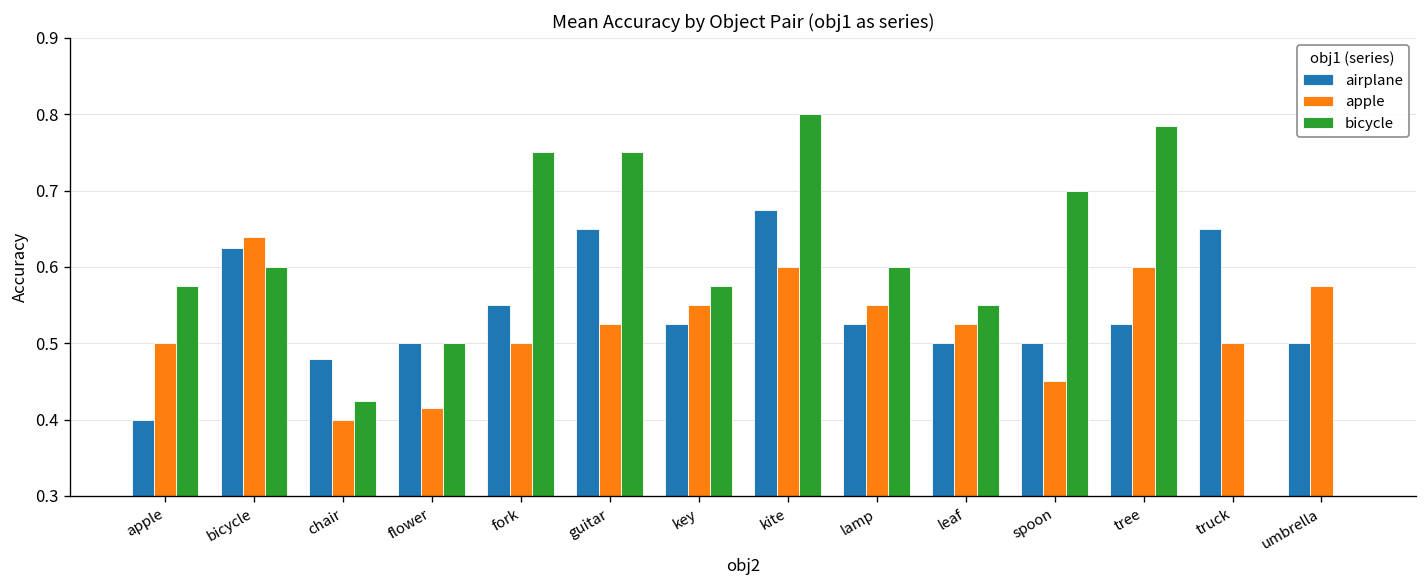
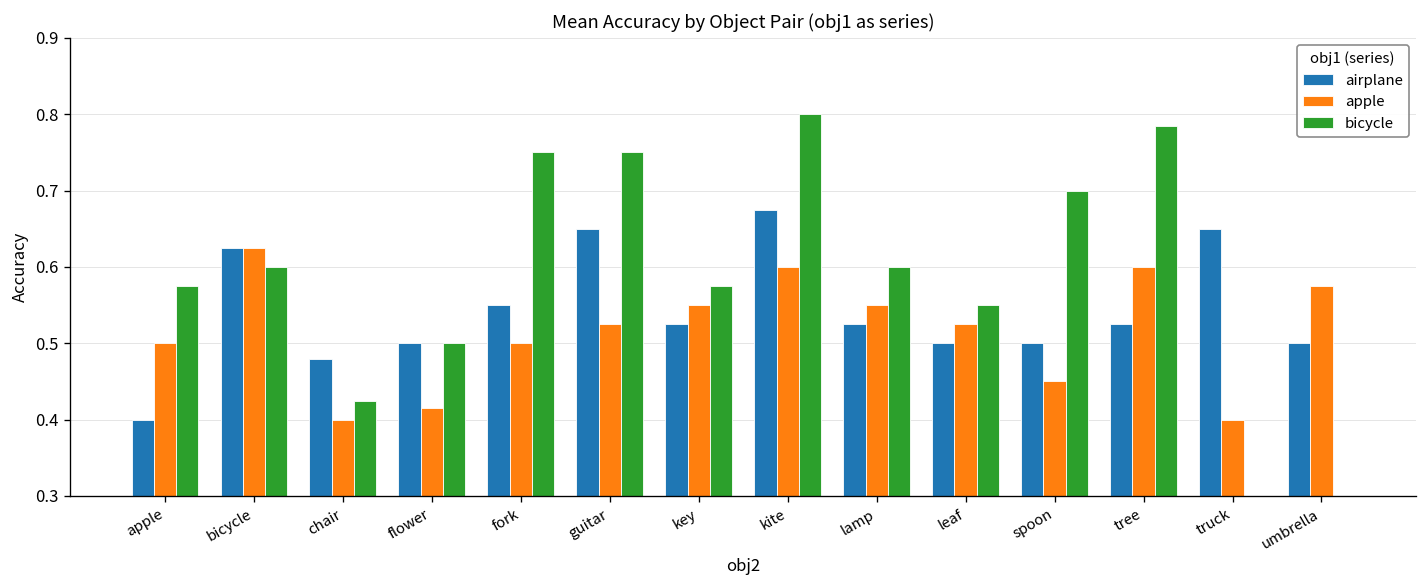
apple, bicycle: 0.64 -> 0.63
apple, truck: 0.5 -> 0.4
